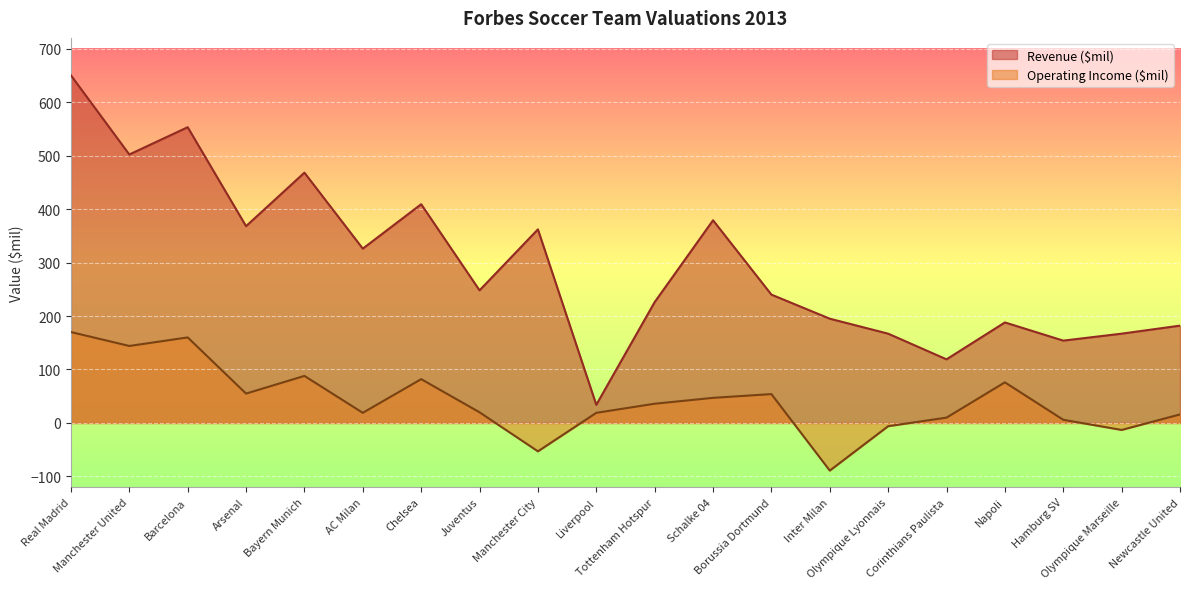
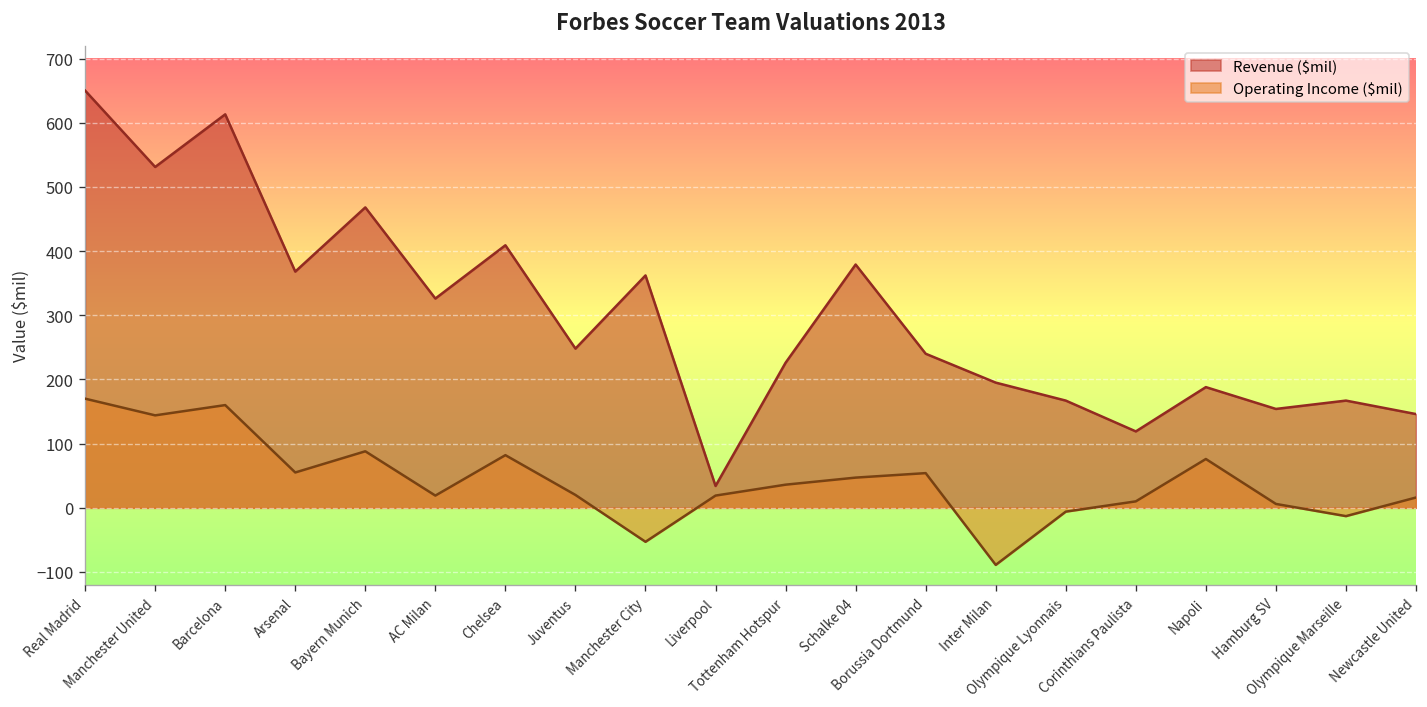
Revenue ($mil), Manchester United: 500 -> 530
Revenue ($mil), Barcelona: 550 -> 610
Revenue ($mil), Newcastle United: 180 -> 150
